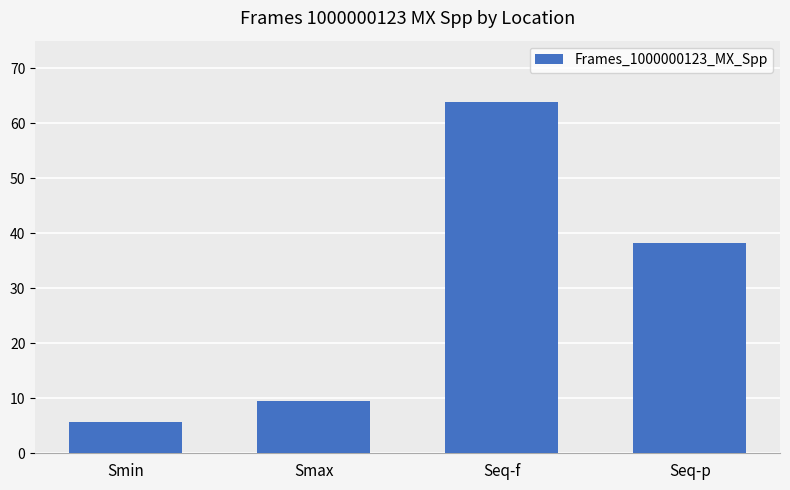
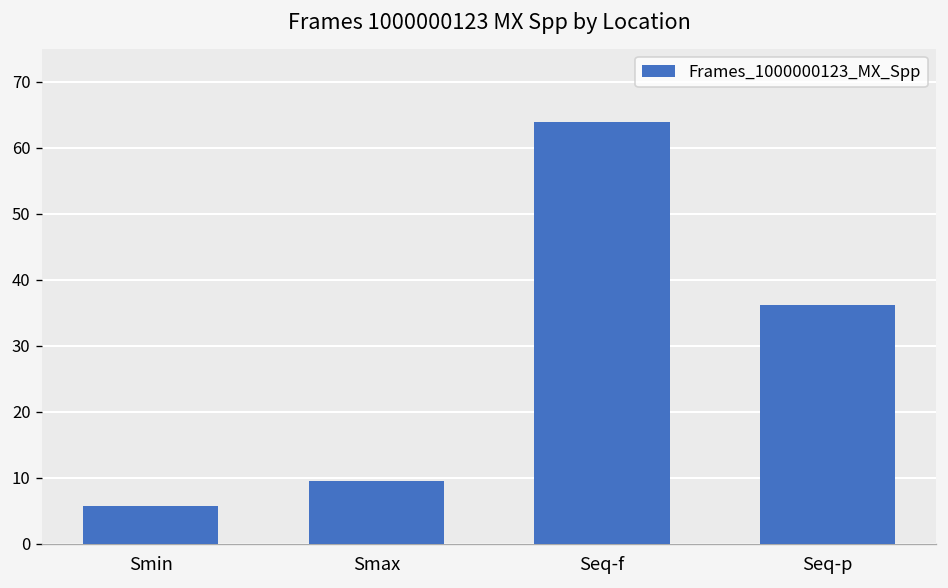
Seq-p: 38 -> 36
